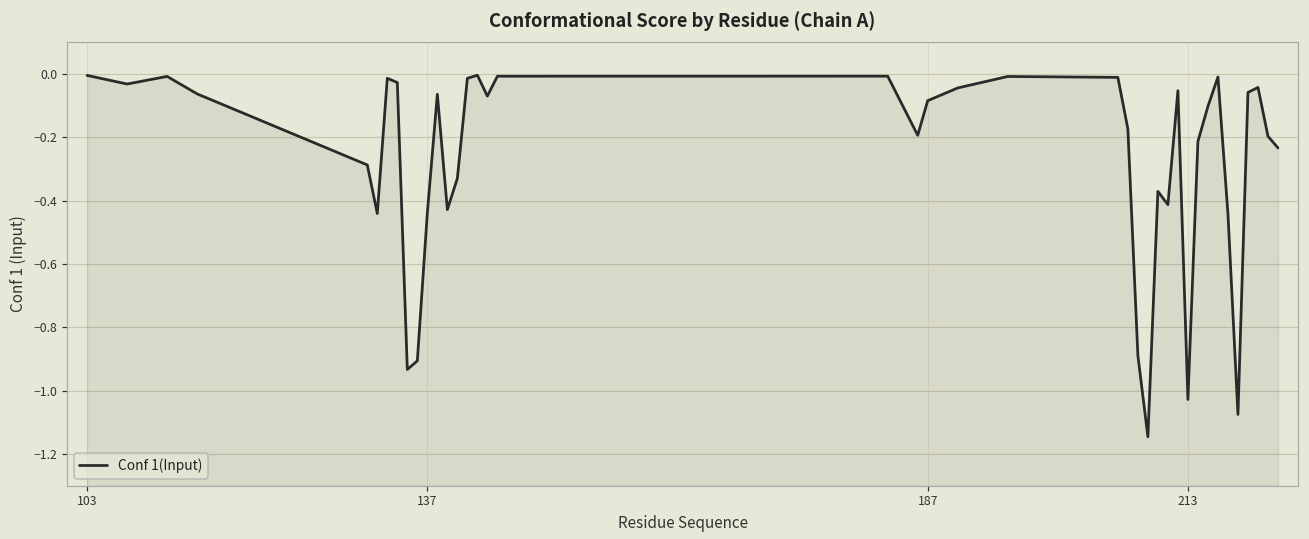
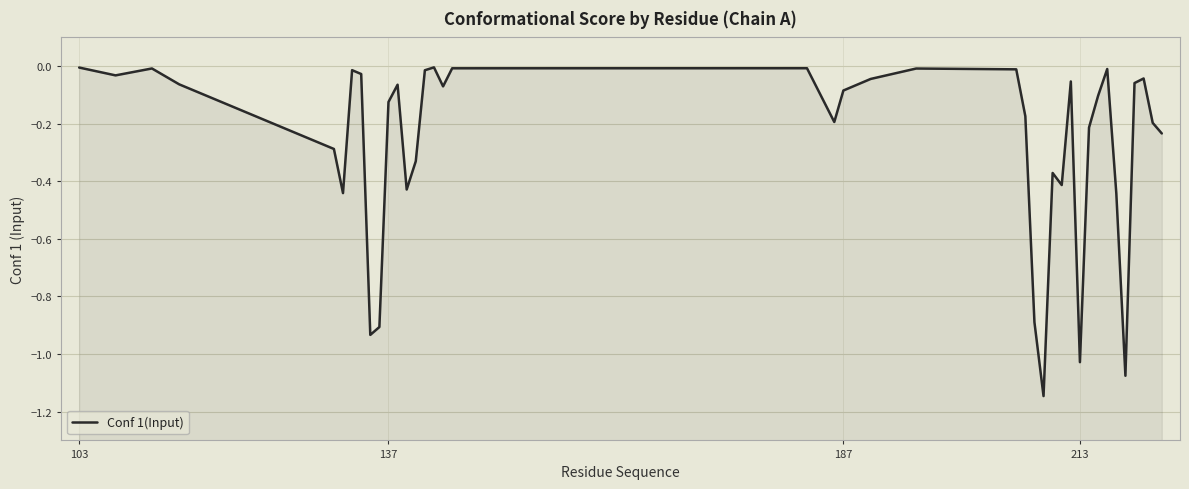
137: -0.44 -> -0.12
